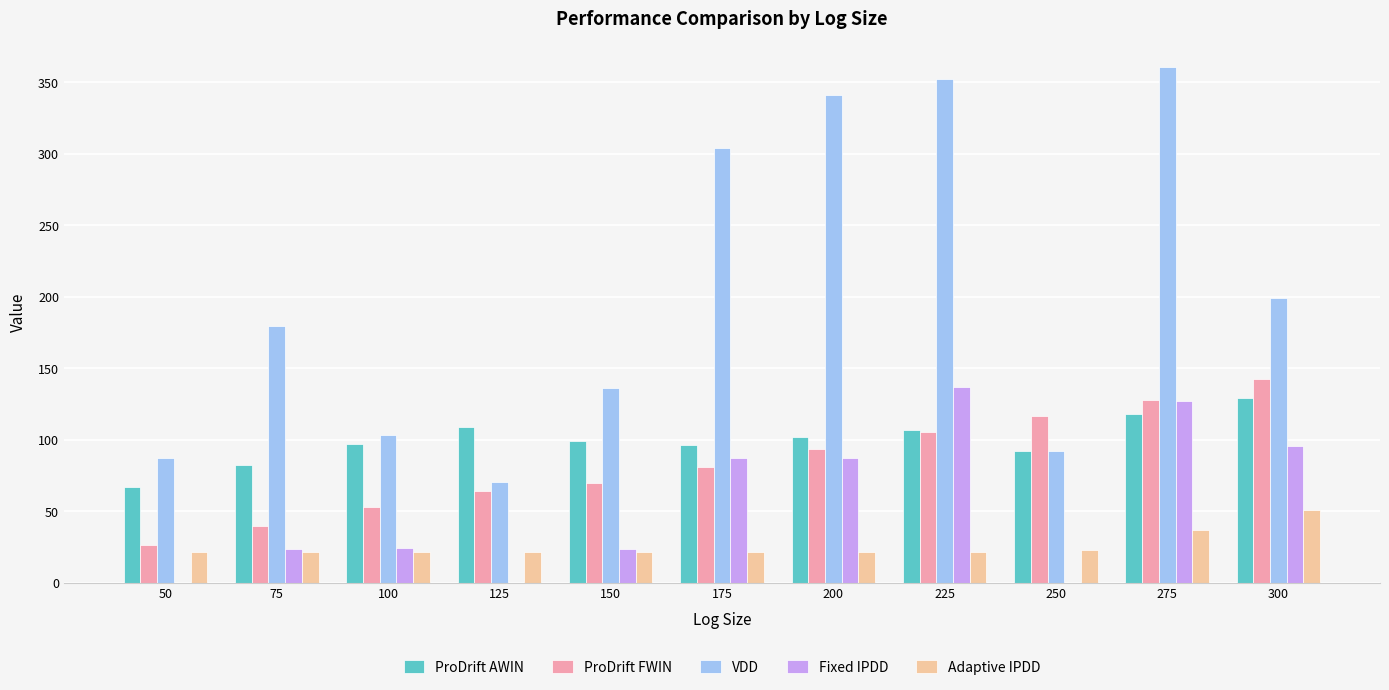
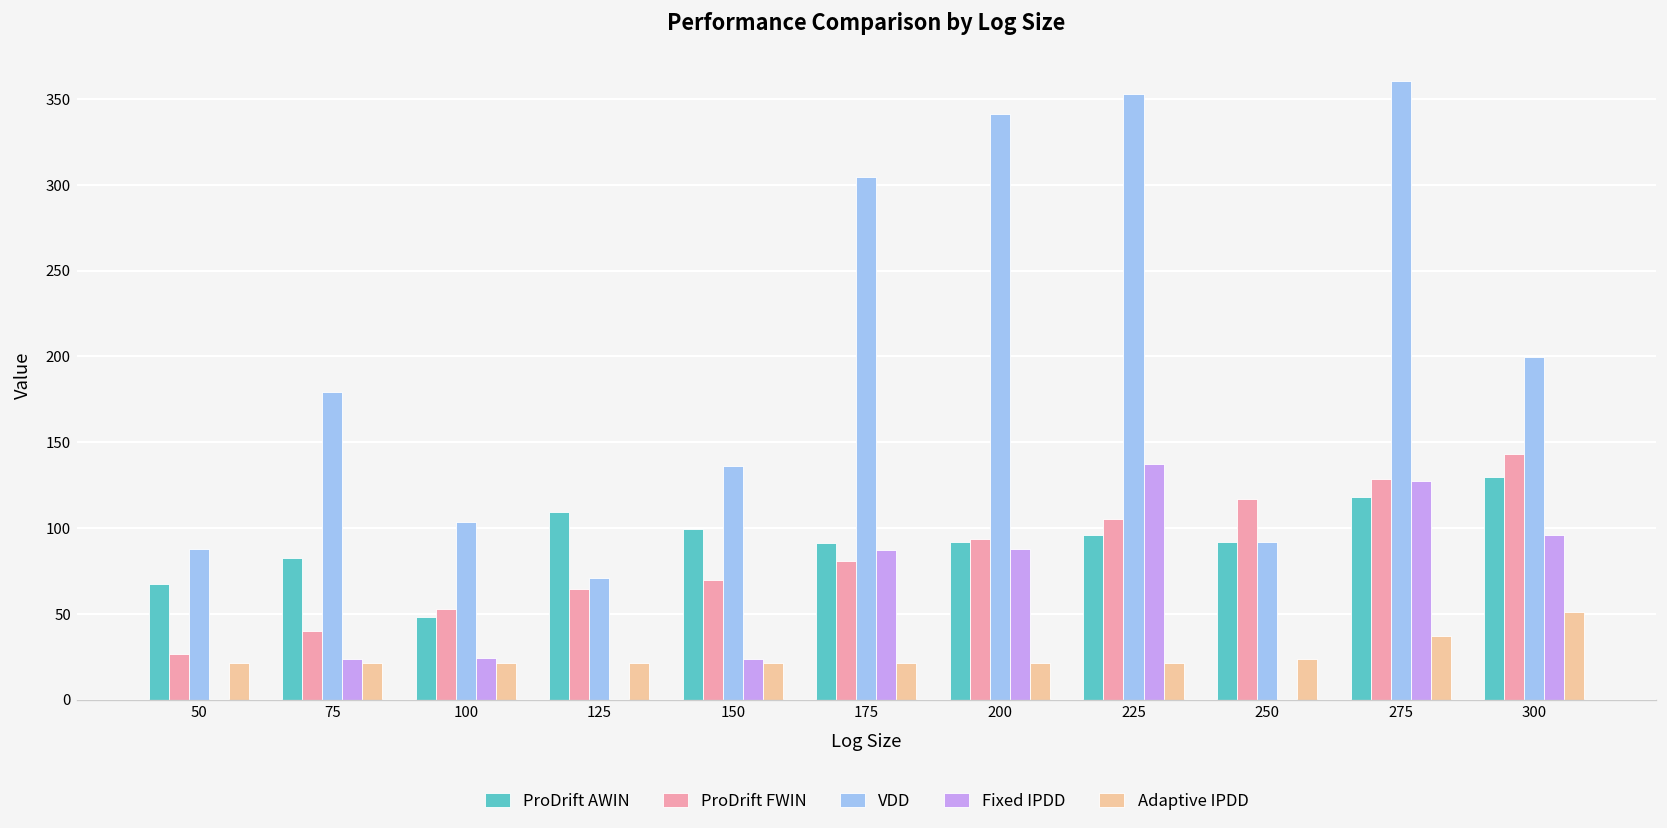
ProDrift AWIN, 100: 97 -> 48
ProDrift AWIN, 175: 97 -> 91
ProDrift AWIN, 200: 102 -> 92
ProDrift AWIN, 225: 107 -> 96
